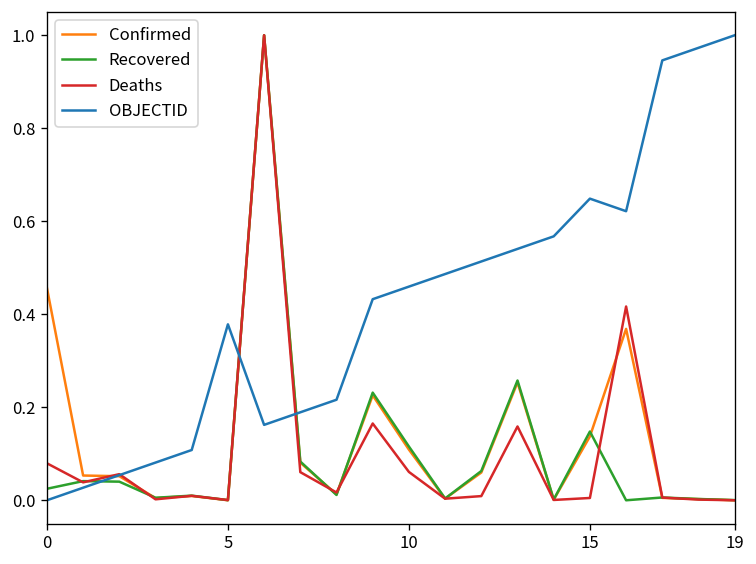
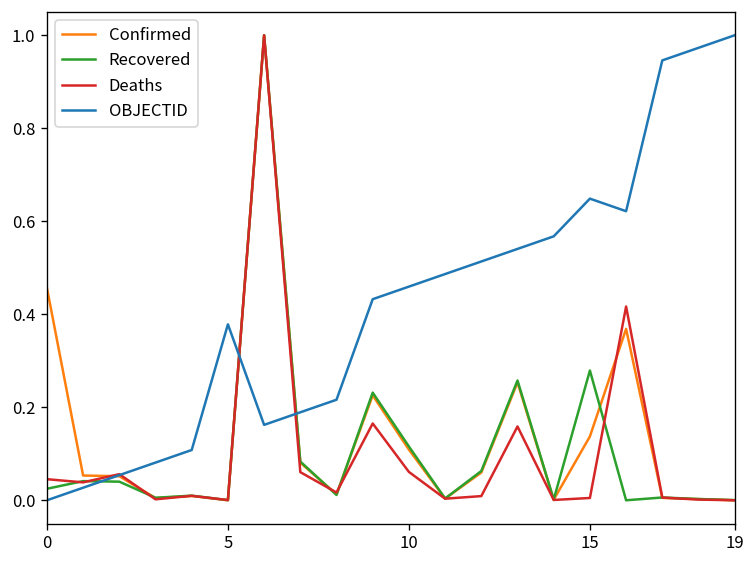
Deaths, 0: 0.08 -> 0.05
Recovered, 15: 0.15 -> 0.28
